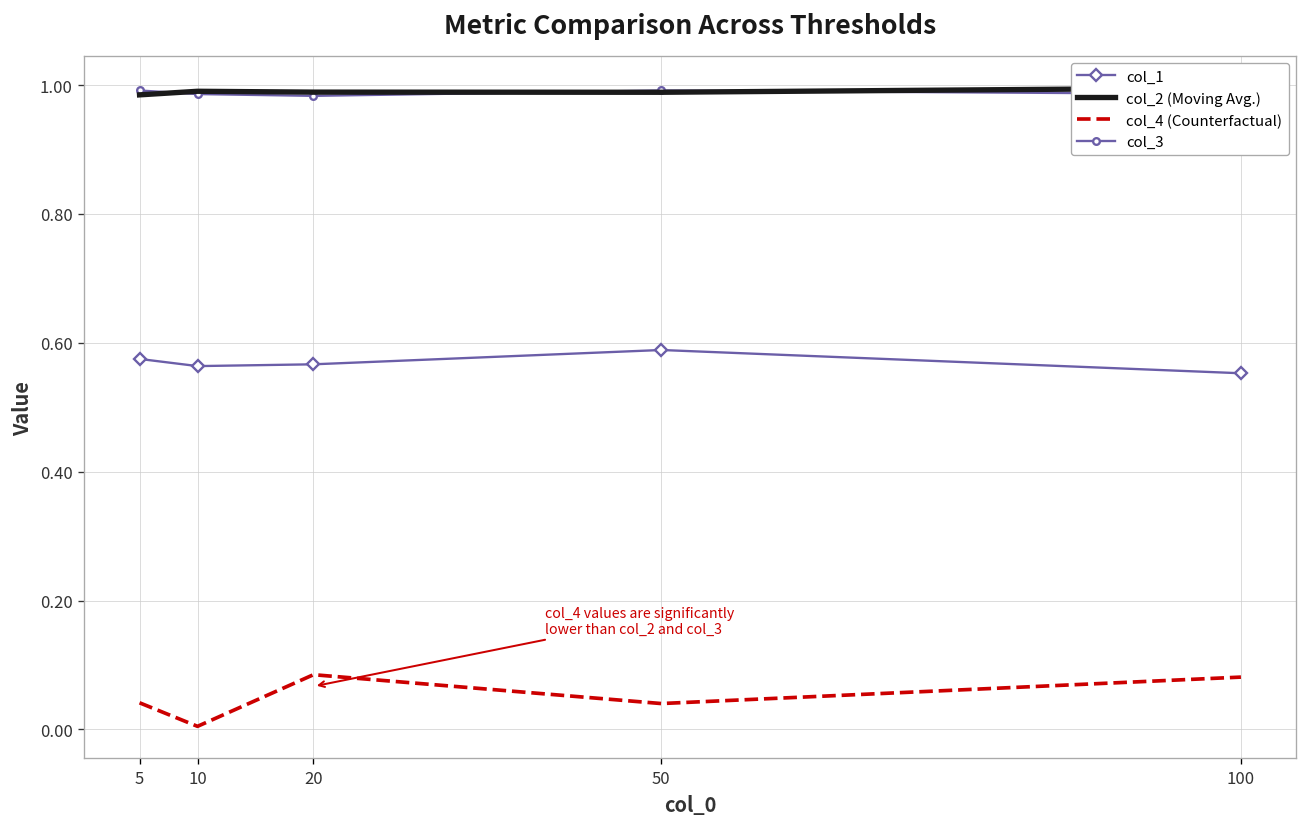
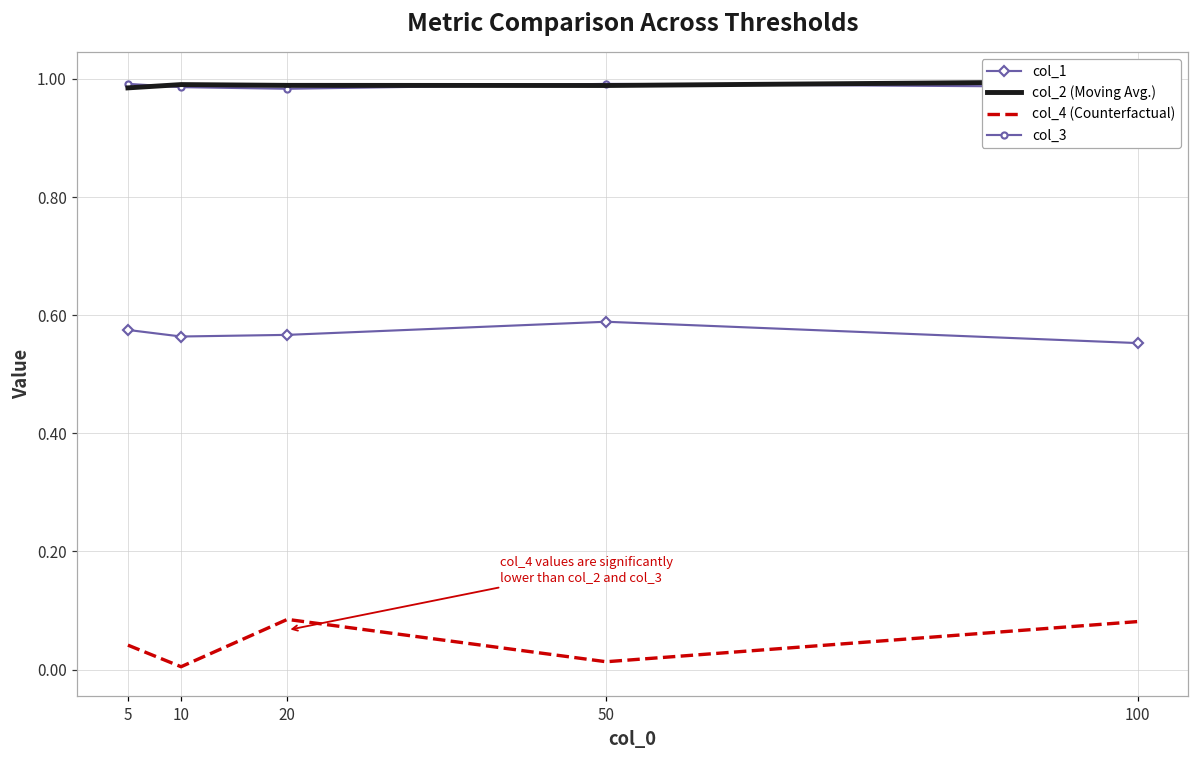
col_4 (Counterfactual), 50: 0.04 -> 0.01
